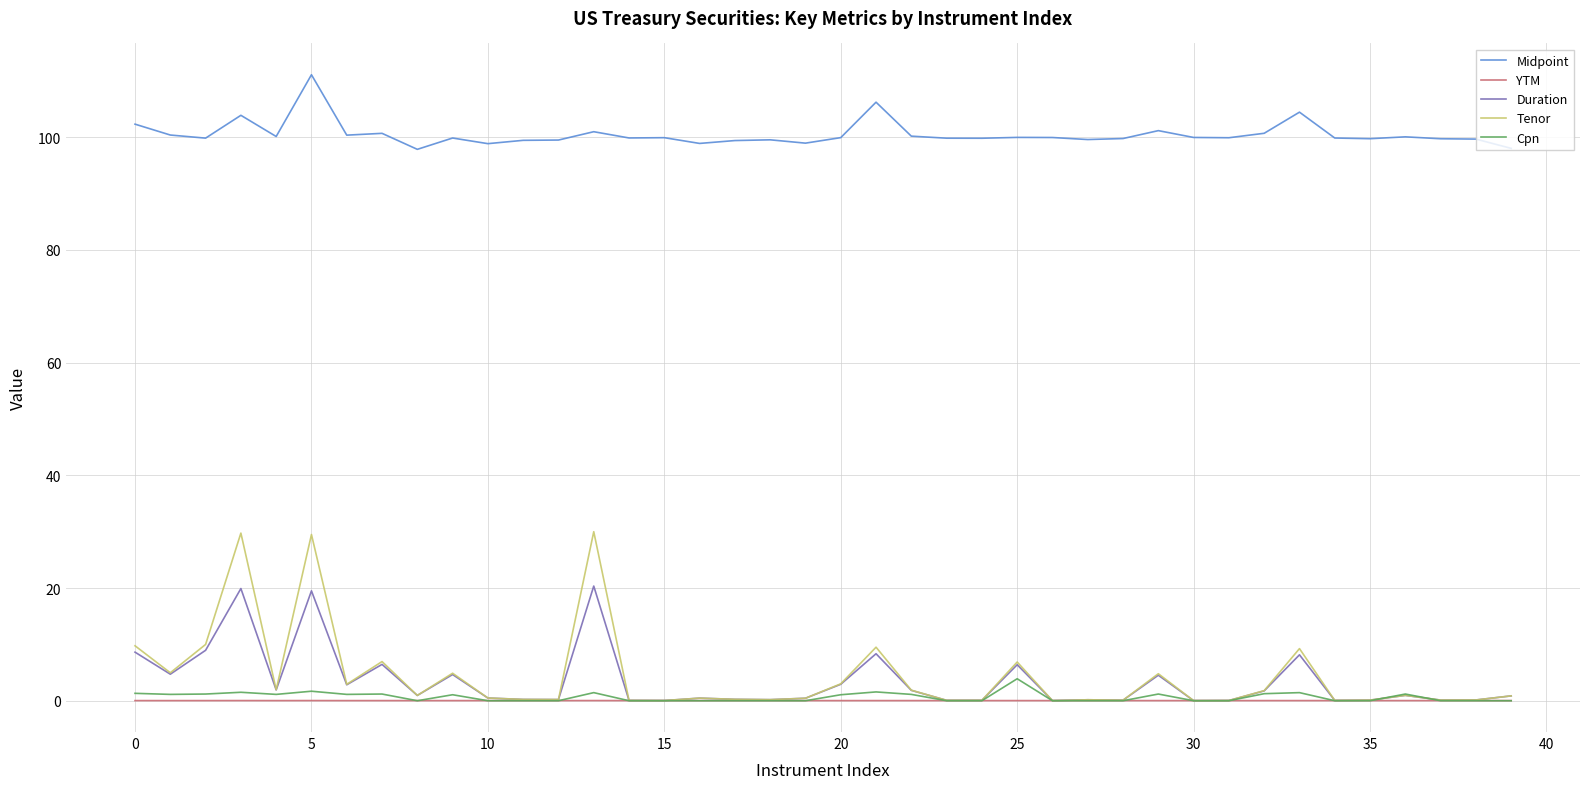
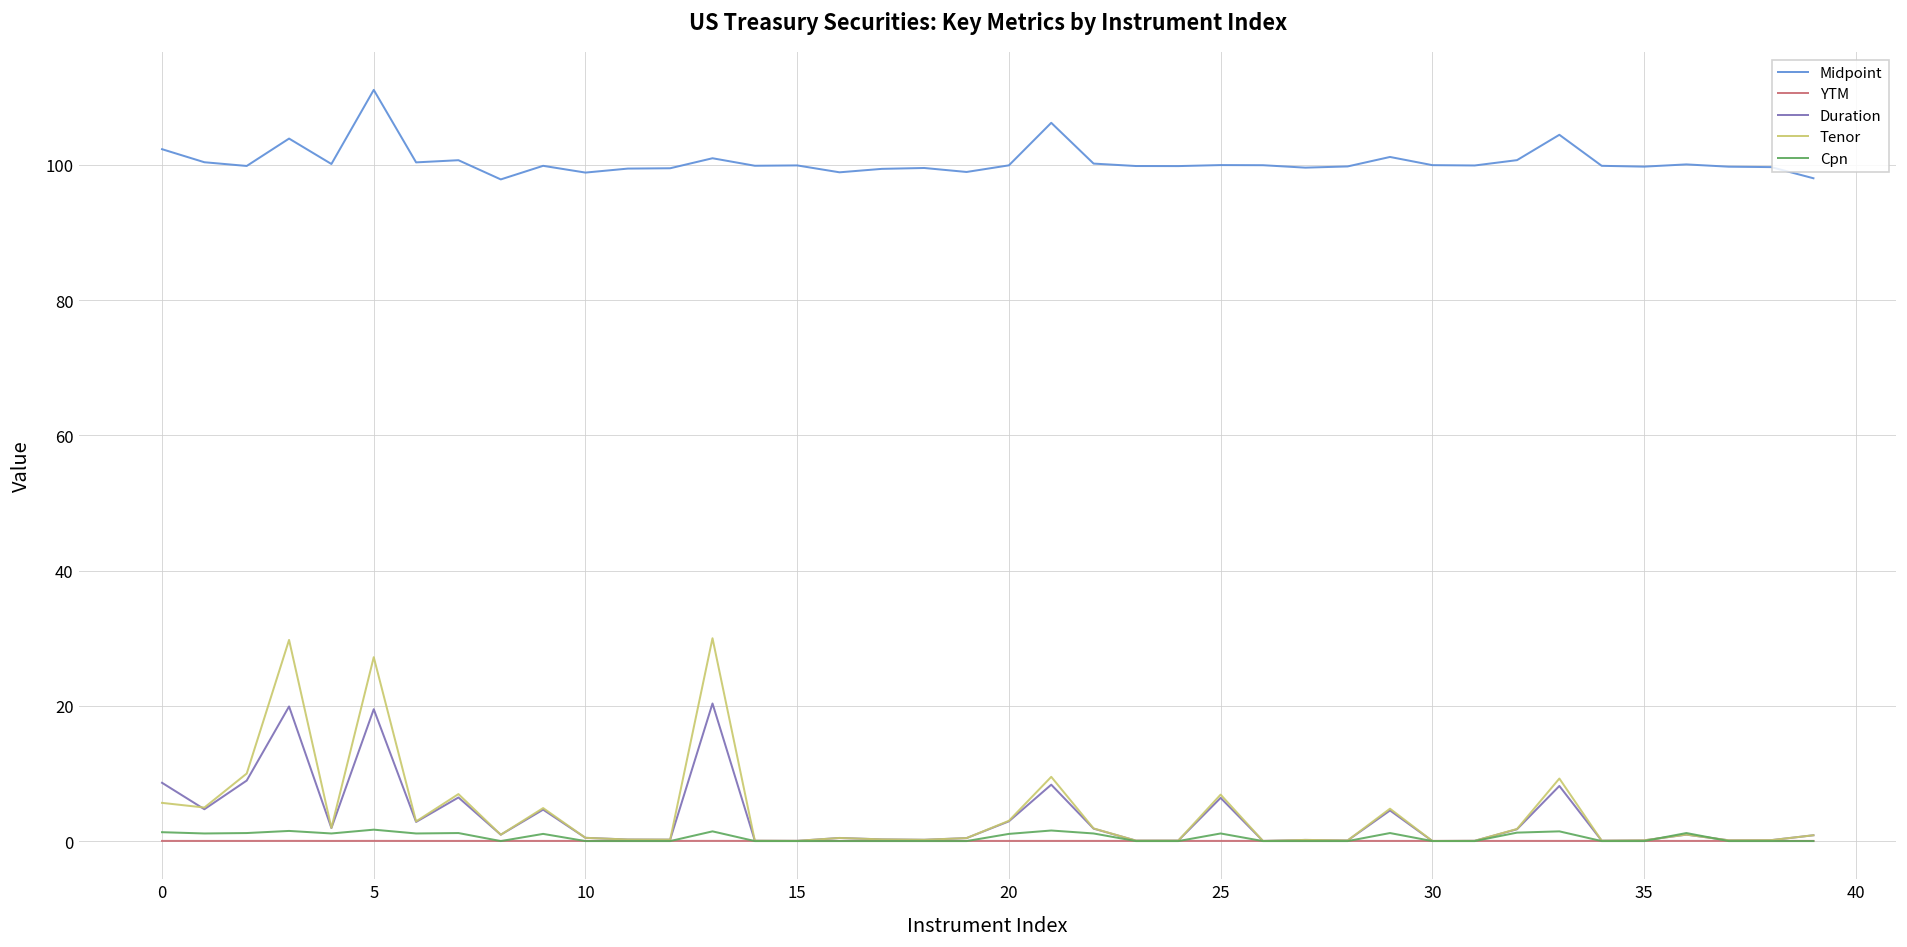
Tenor, 0: 10 -> 6
Tenor, 5: 30 -> 27
Cpn, 25: 4 -> 1
